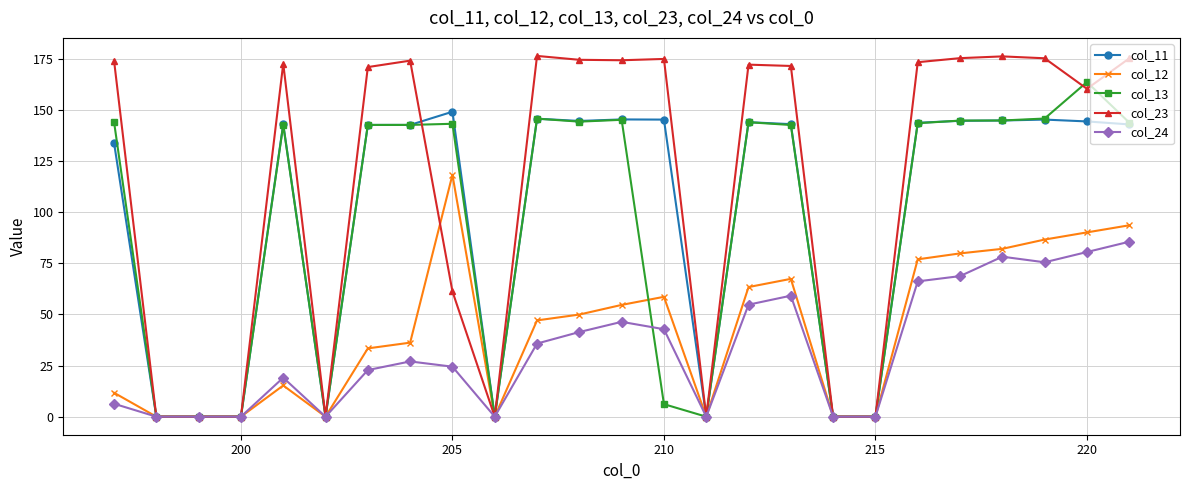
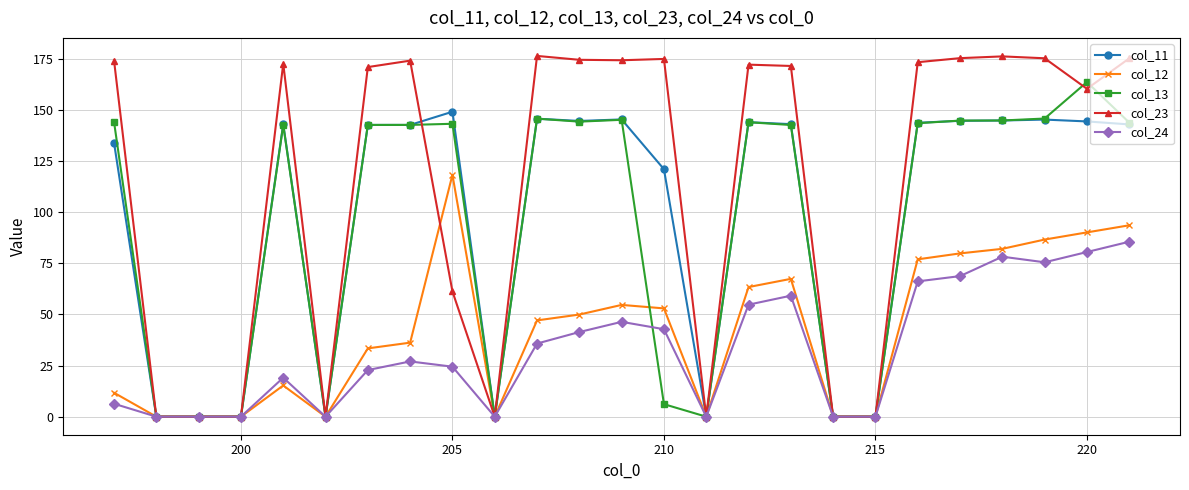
col_11, 210: 145 -> 121
col_12, 210: 59 -> 53
